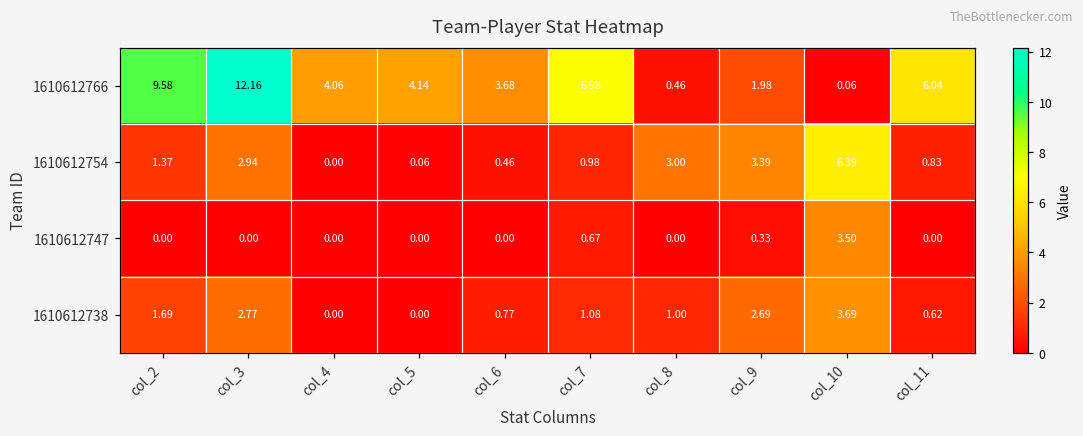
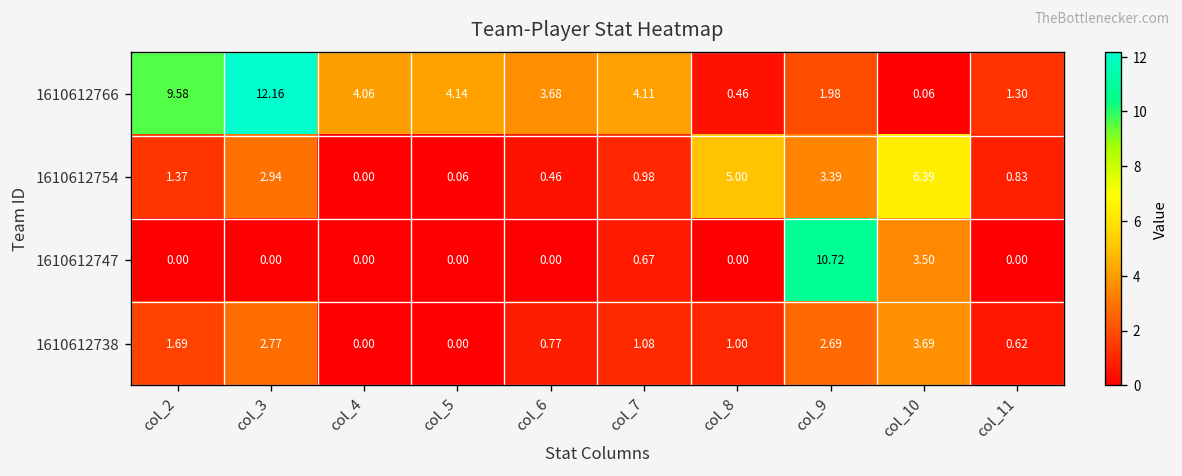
1610612766, col_7: 6.98 -> 4.11
1610612766, col_11: 6.04 -> 1.30
1610612754, col_8: 3.00 -> 5.00
1610612747, col_9: 0.33 -> 10.72
